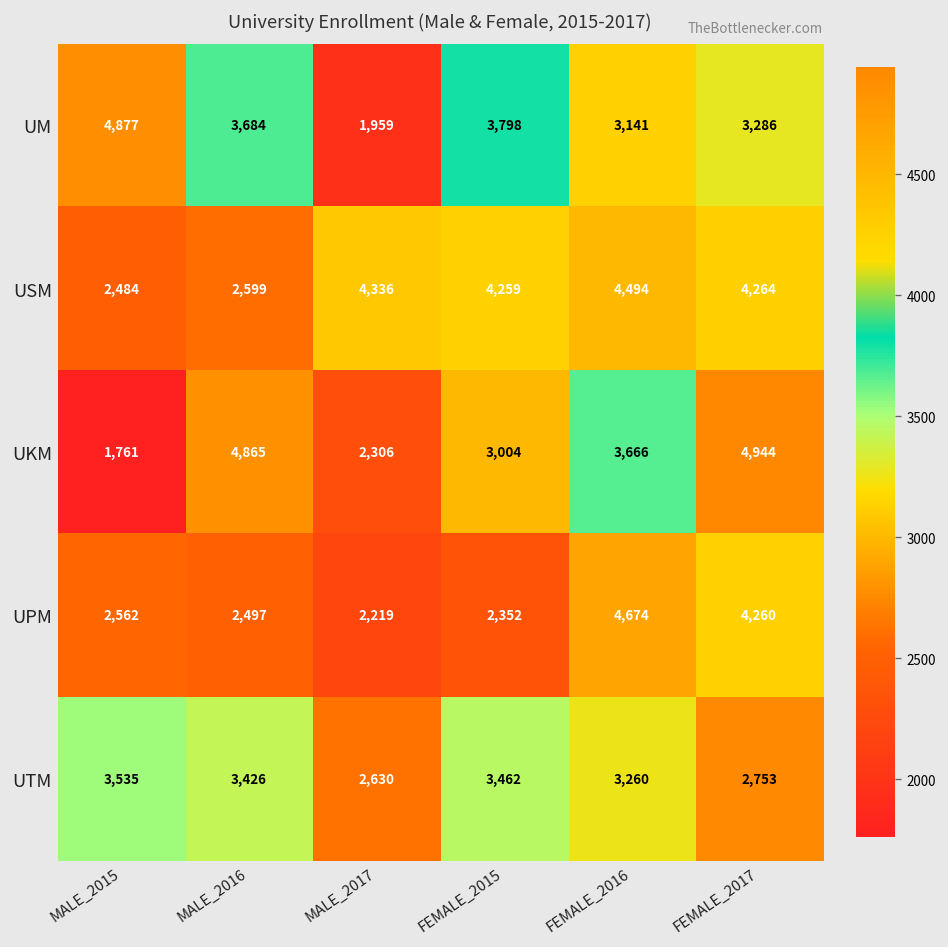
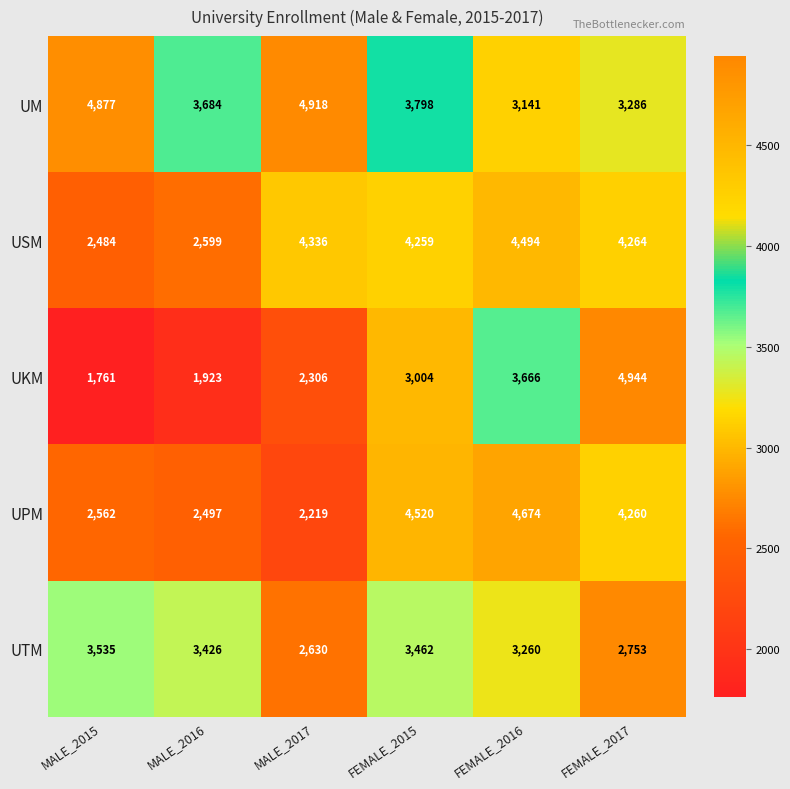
UM, MALE_2017: 1,959 -> 4,918
UKM, MALE_2016: 4,865 -> 1,923
UPM, FEMALE_2015: 2,352 -> 4,520
